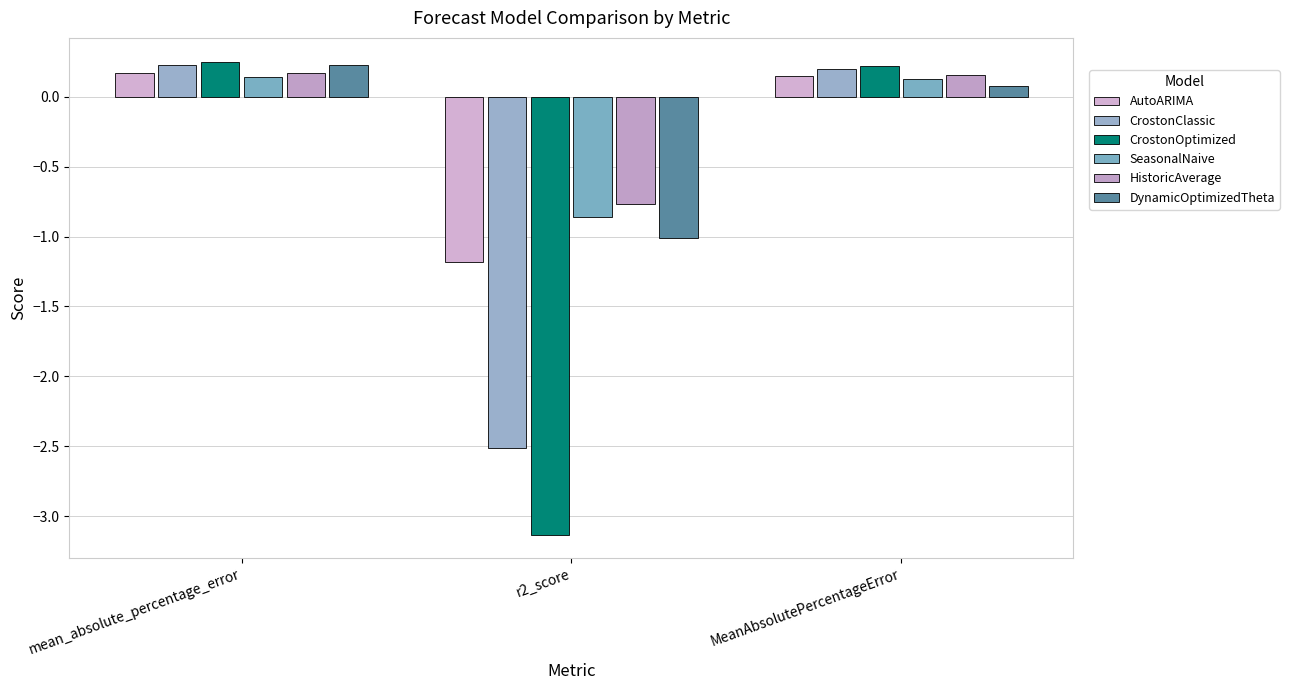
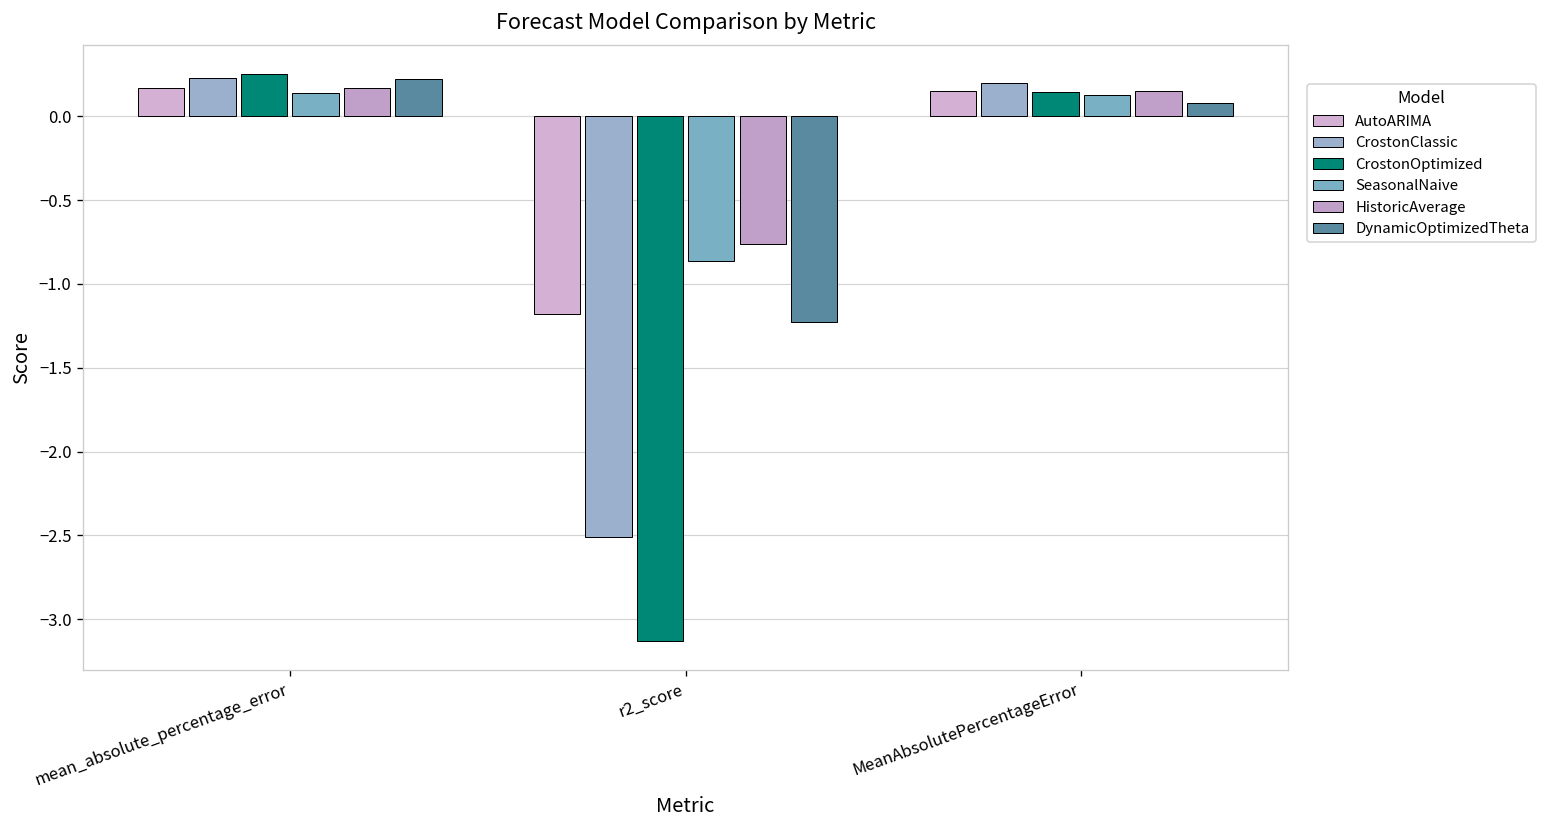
DynamicOptimizedTheta, r2_score: -1.01 -> -1.23
CrostonOptimized, MeanAbsolutePercentageError: 0.22 -> 0.14
